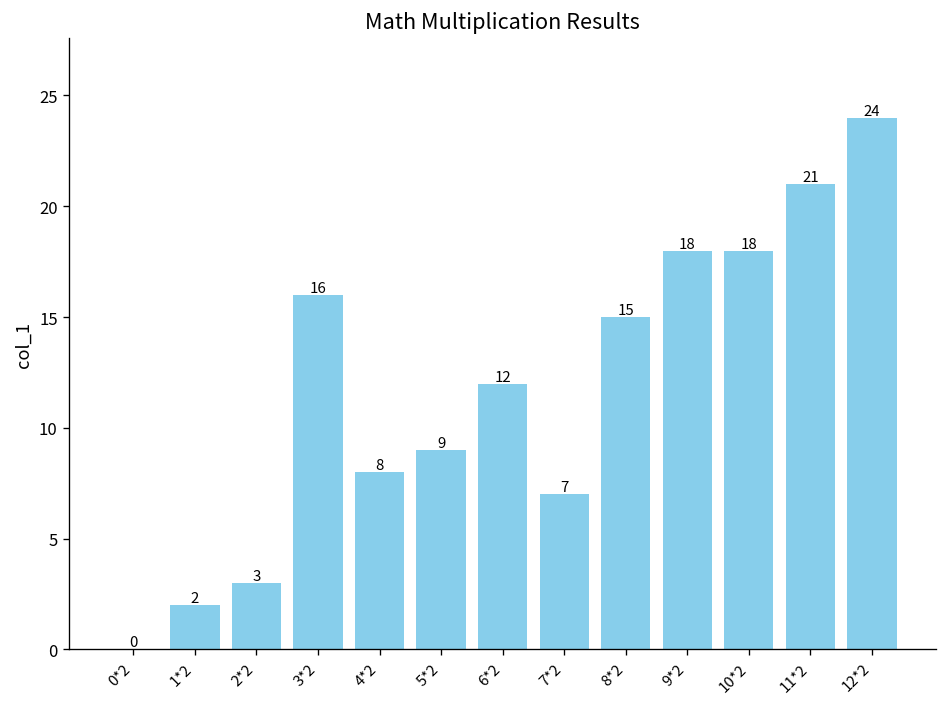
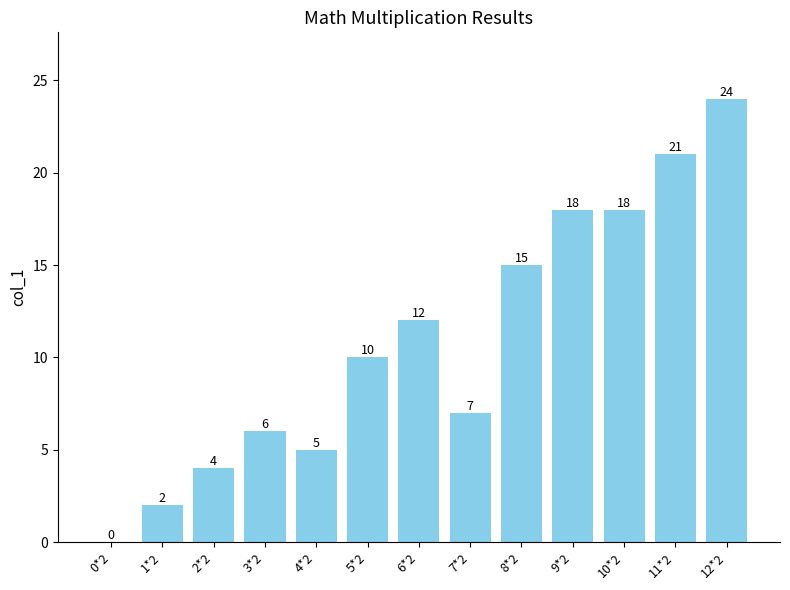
2*2: 3 -> 4
3*2: 16 -> 6
4*2: 8 -> 5
5*2: 9 -> 10
